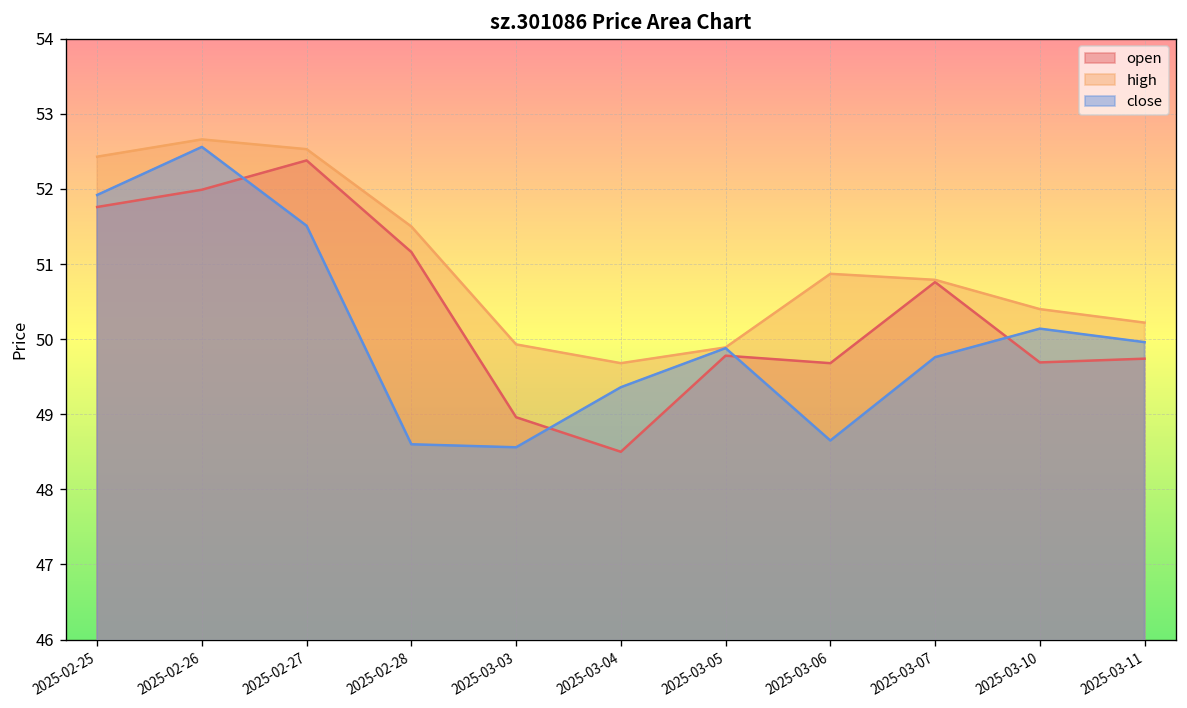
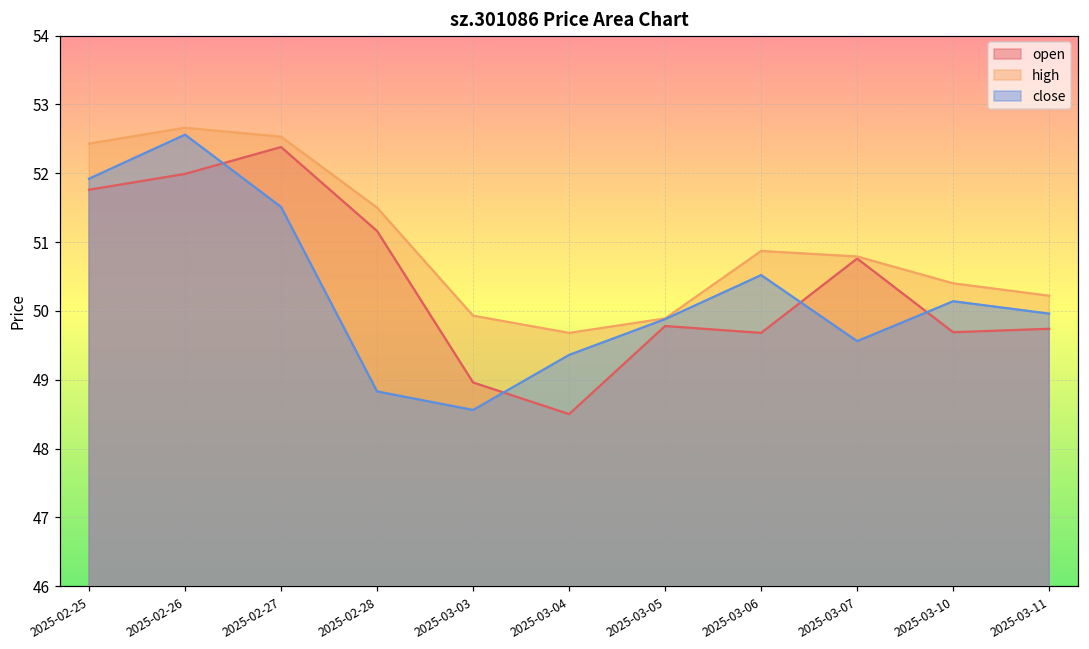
close, 2025-02-28: 48.6 -> 48.8
close, 2025-03-06: 48.7 -> 50.5
close, 2025-03-07: 49.8 -> 49.6
